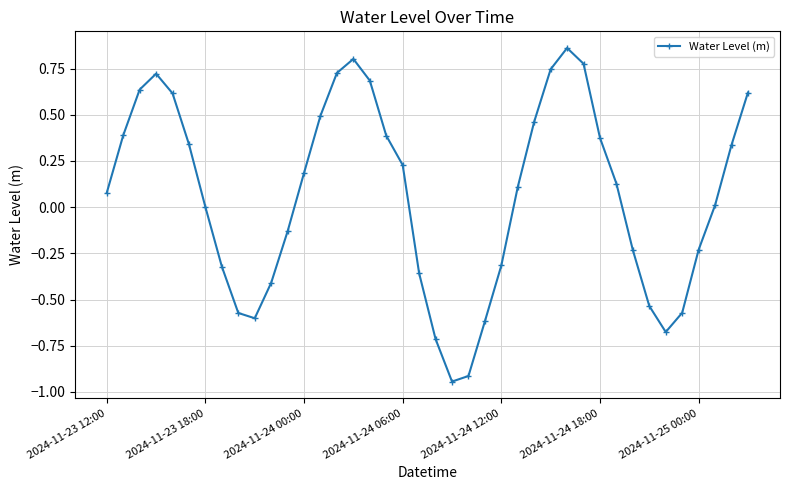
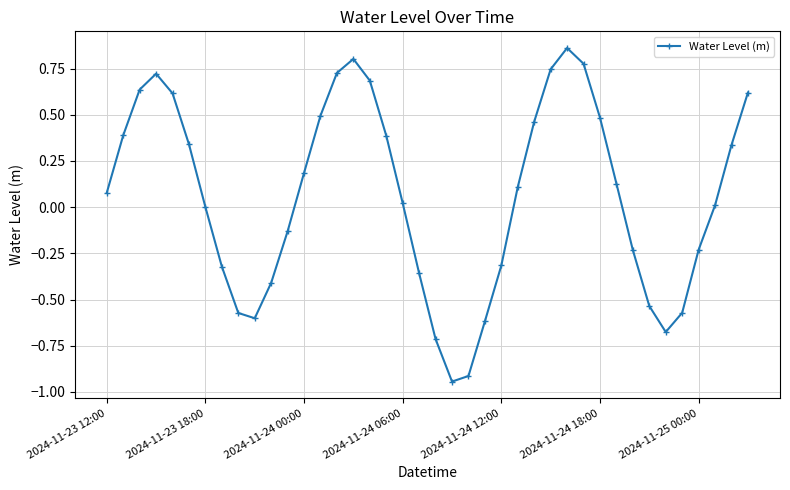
2024-11-24 06:00: 0.23 -> 0.02
2024-11-24 18:00: 0.37 -> 0.48
